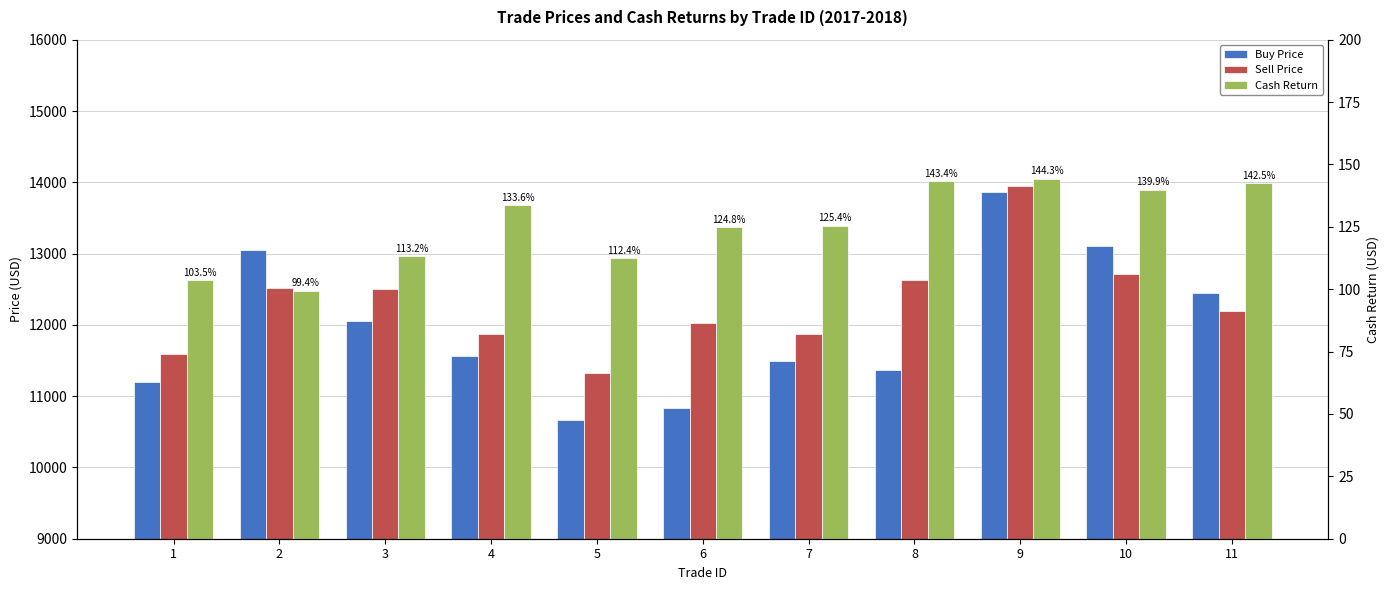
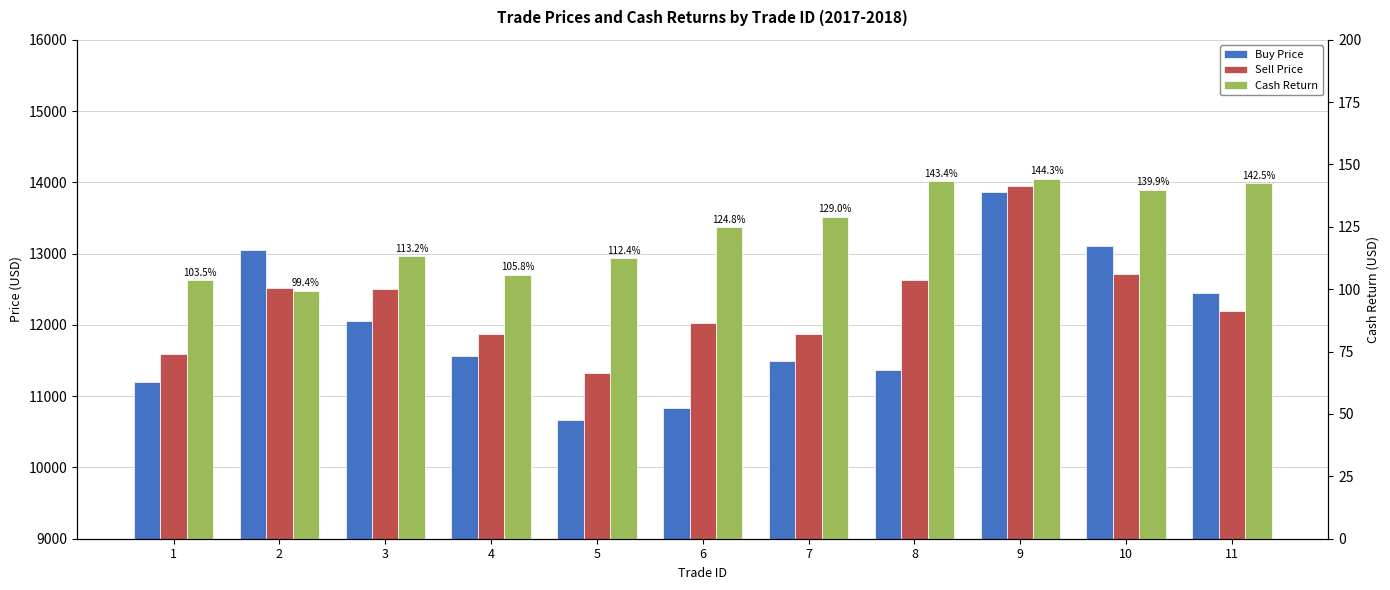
Cash Return, 4: 133.6% -> 105.8%
Cash Return, 7: 125.4% -> 129.0%
